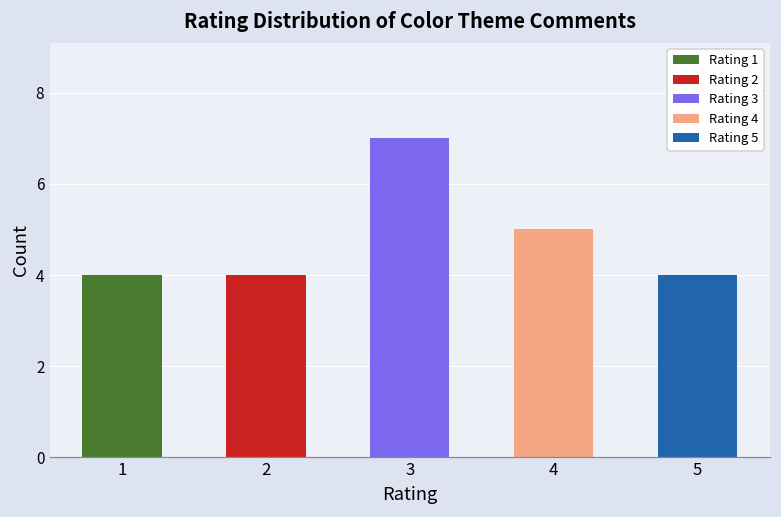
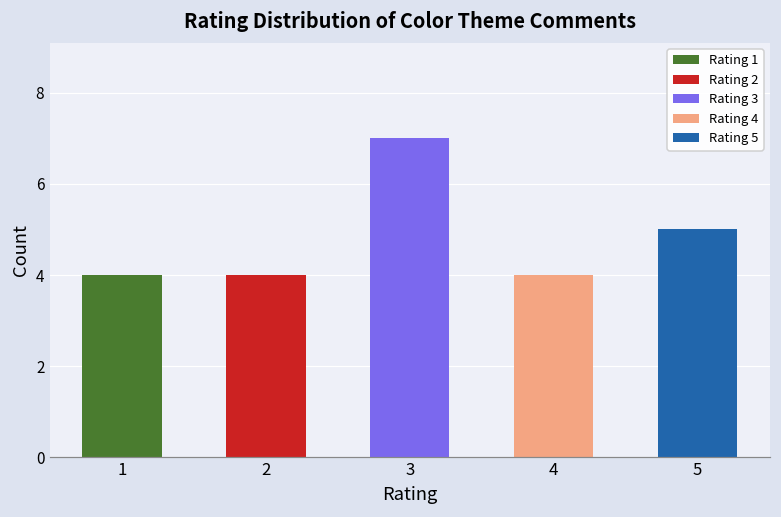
4: 5 -> 4
5: 4 -> 5
